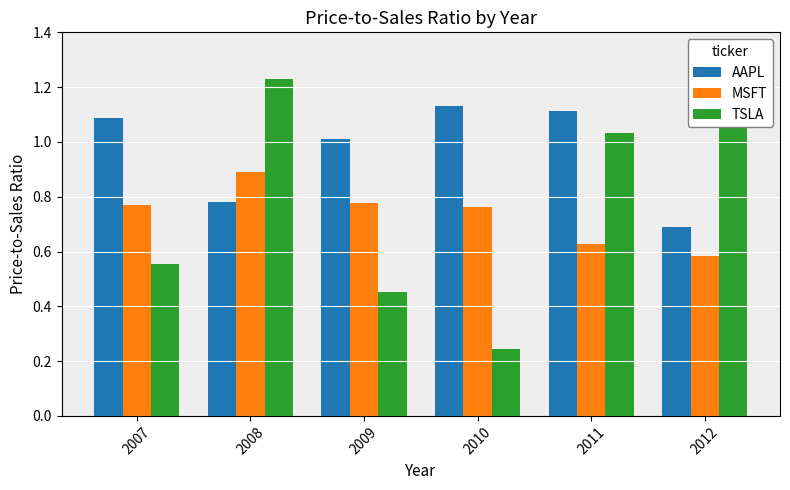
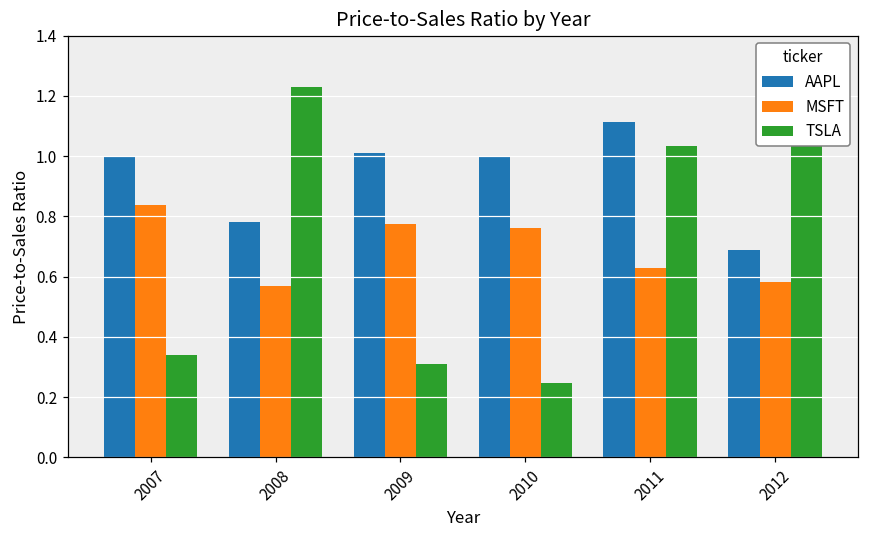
AAPL, 2007: 1.09 -> 1.00
MSFT, 2007: 0.77 -> 0.84
TSLA, 2007: 0.55 -> 0.34
MSFT, 2008: 0.89 -> 0.57
TSLA, 2009: 0.45 -> 0.31
AAPL, 2010: 1.13 -> 1.00
